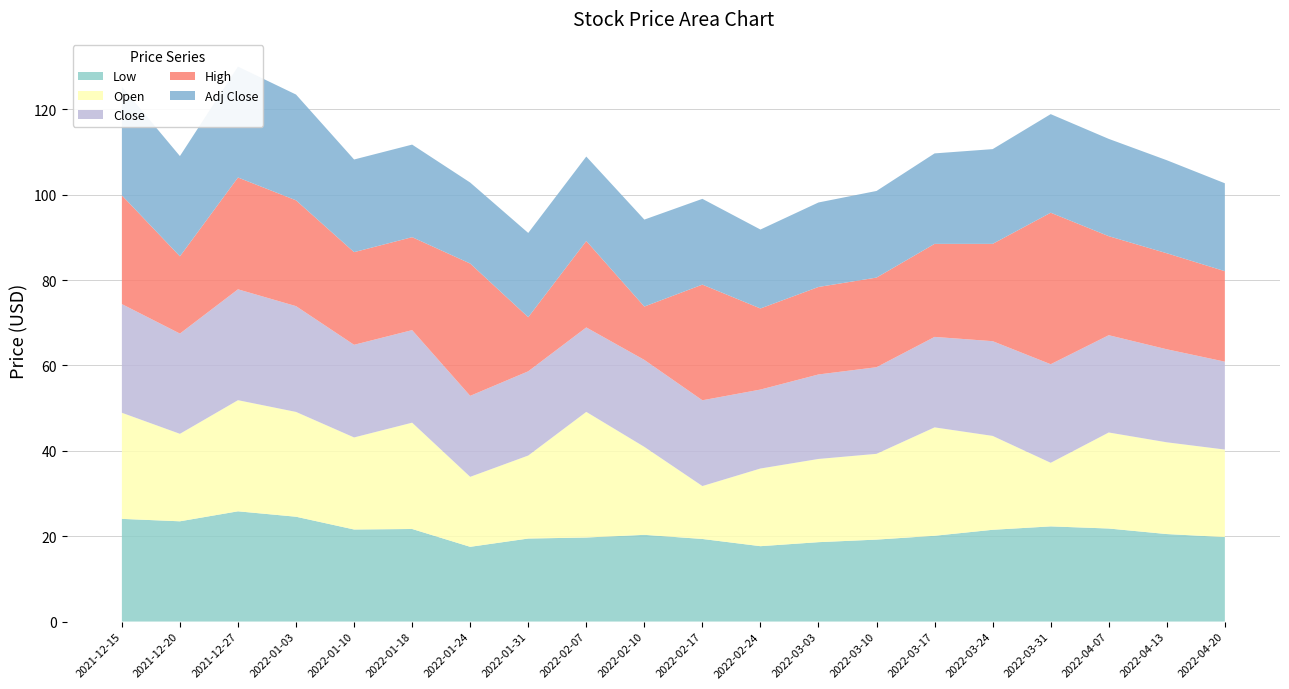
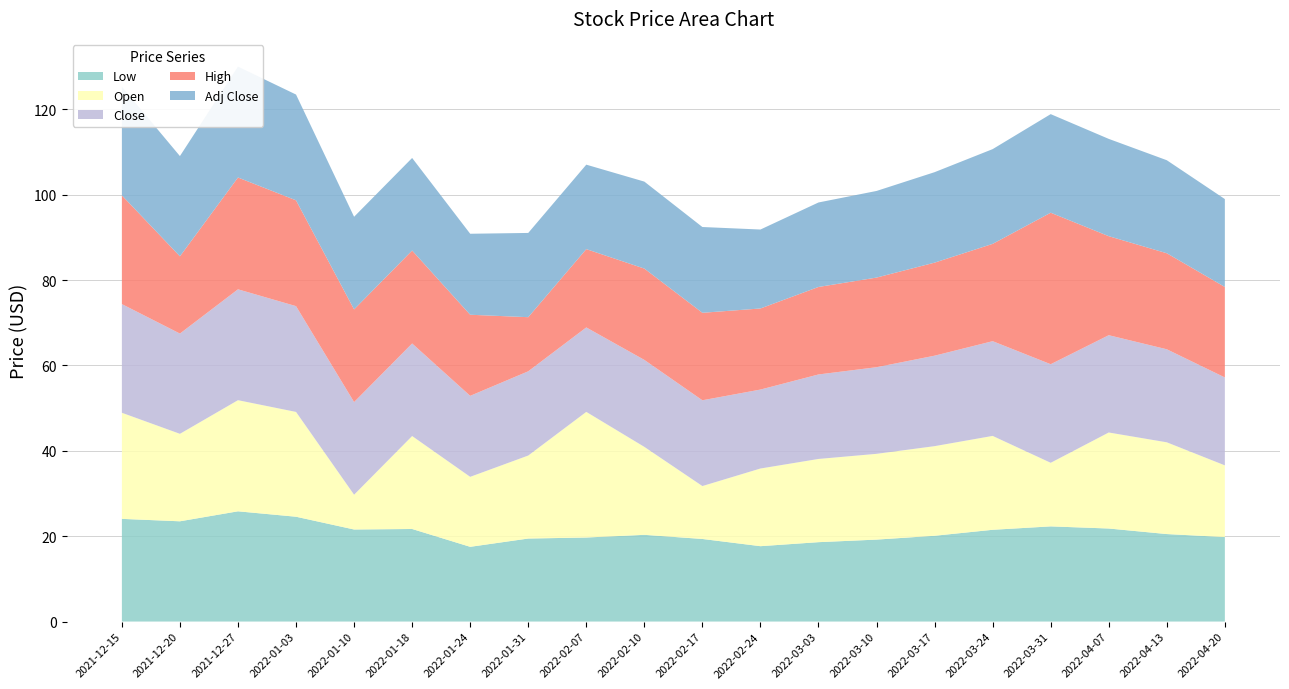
Open, 2022-01-10: 22 -> 8
Open, 2022-01-18: 25 -> 22
High, 2022-01-24: 31 -> 19
High, 2022-02-07: 20 -> 18
High, 2022-02-10: 13 -> 21
High, 2022-02-17: 27 -> 20
Open, 2022-03-17: 25 -> 21
Open, 2022-04-20: 20 -> 17
